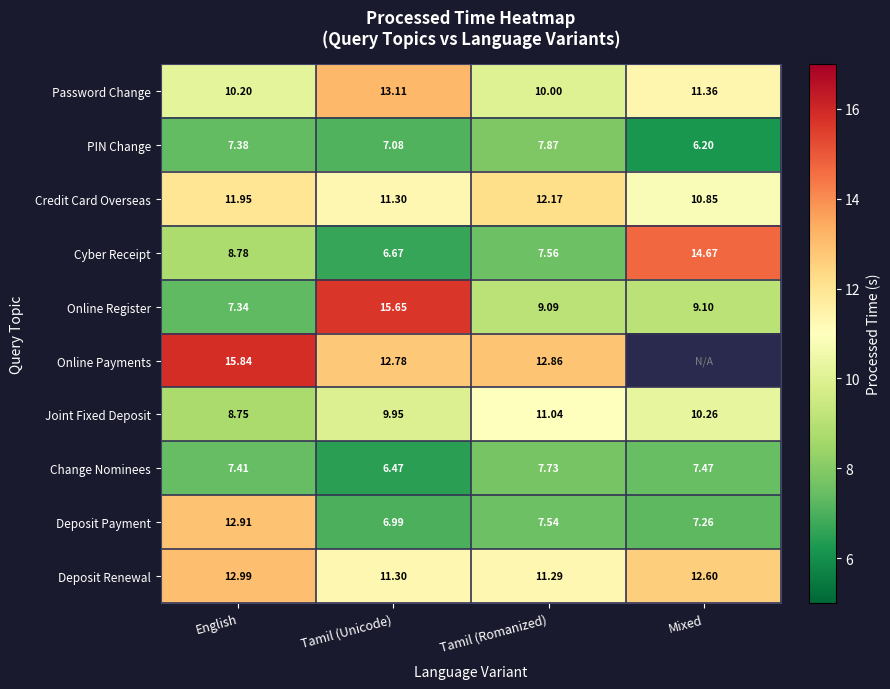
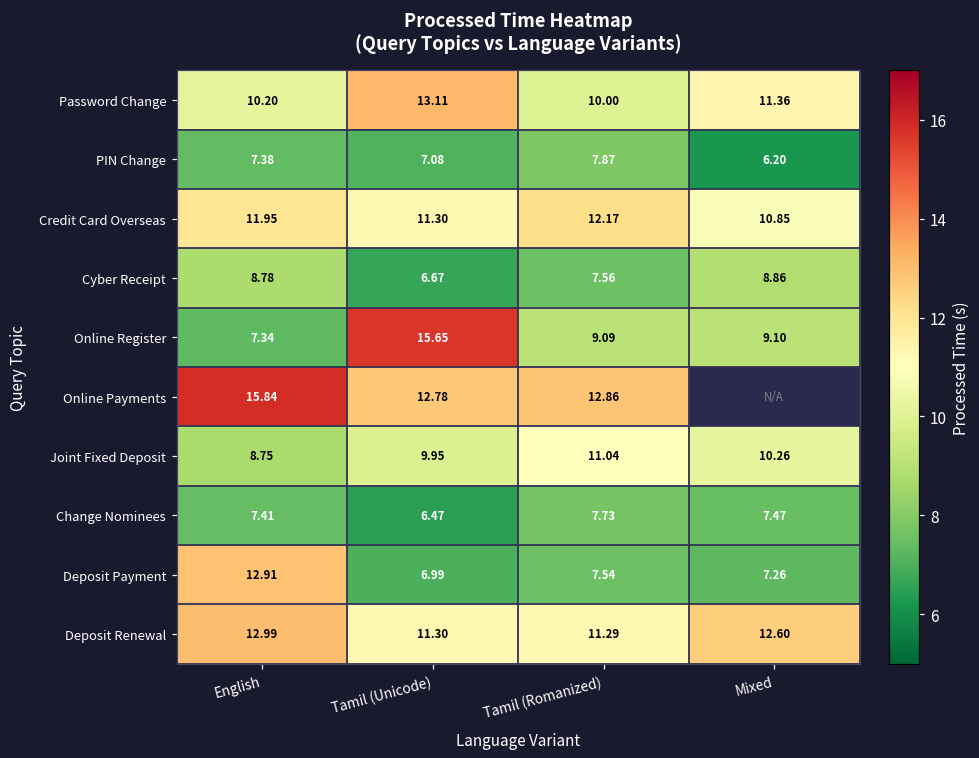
Cyber Receipt, Mixed: 14.67 -> 8.86
